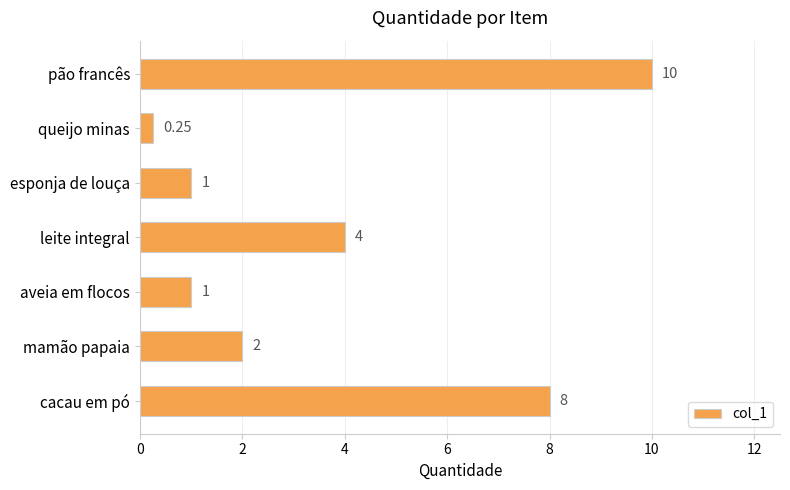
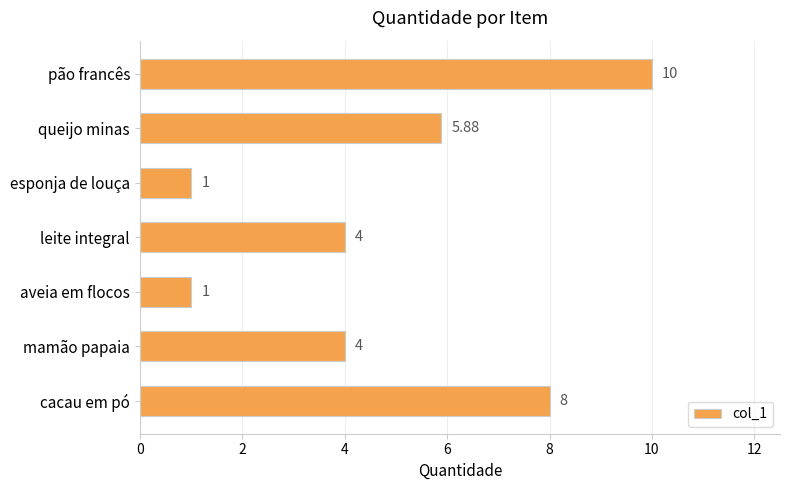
queijo minas: 0.25 -> 5.88
mamão papaia: 2 -> 4
